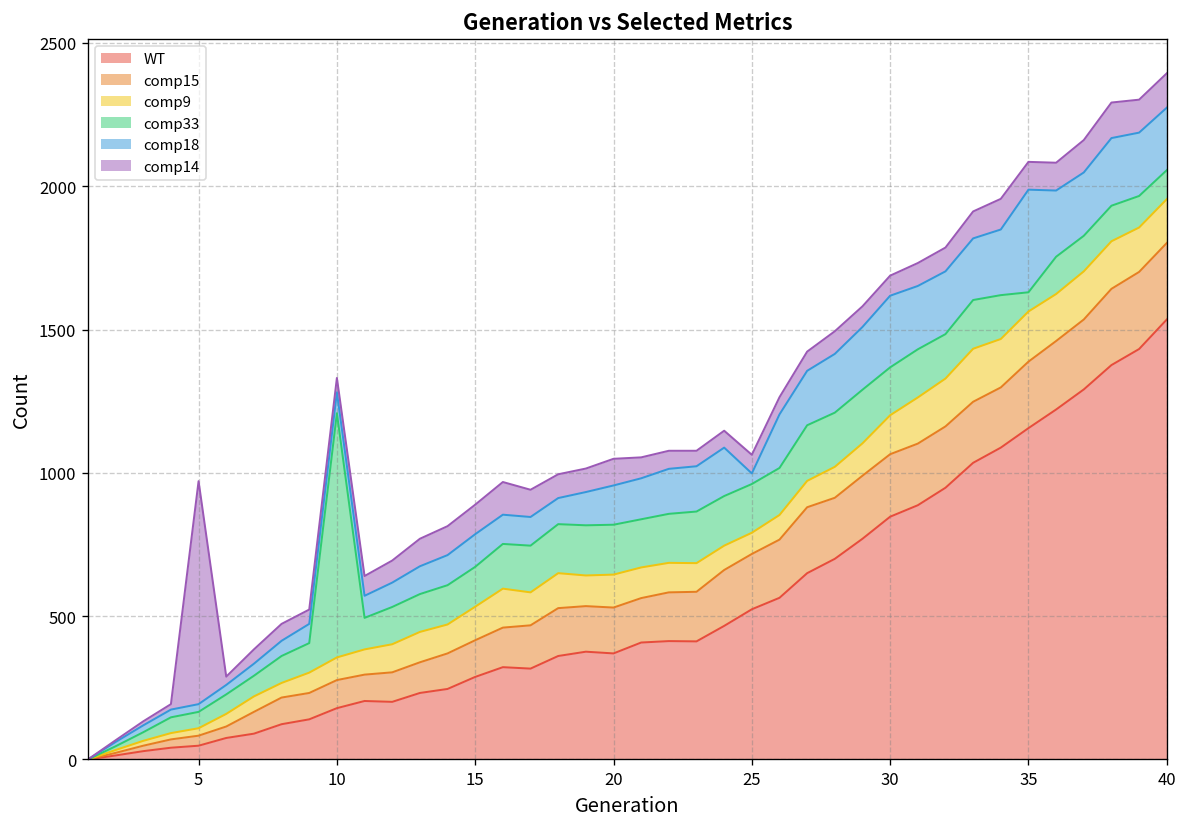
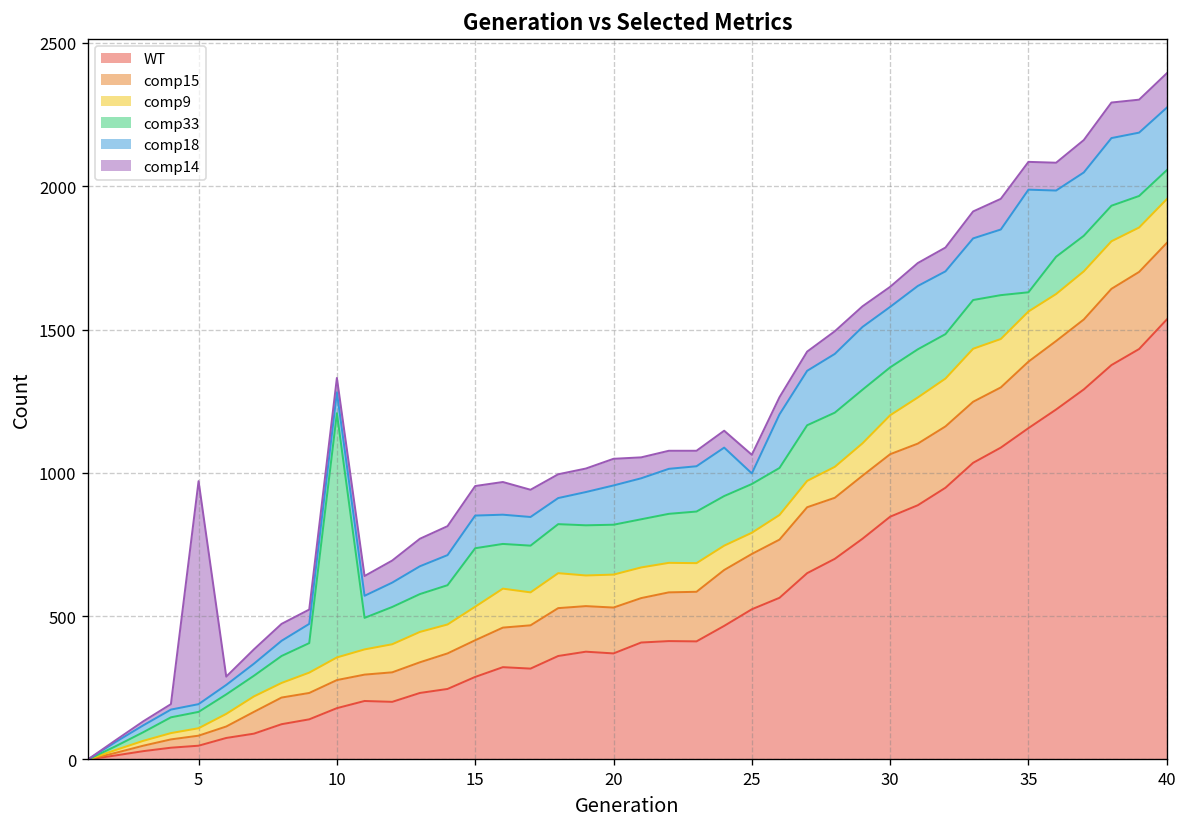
comp33, 15: 140 -> 200
comp18, 30: 250 -> 210
